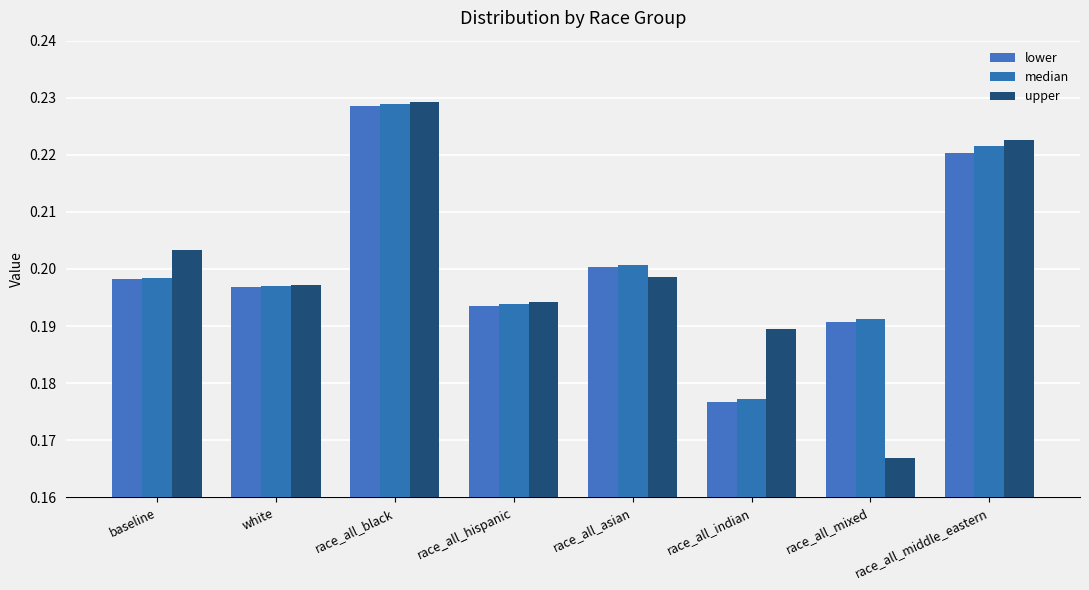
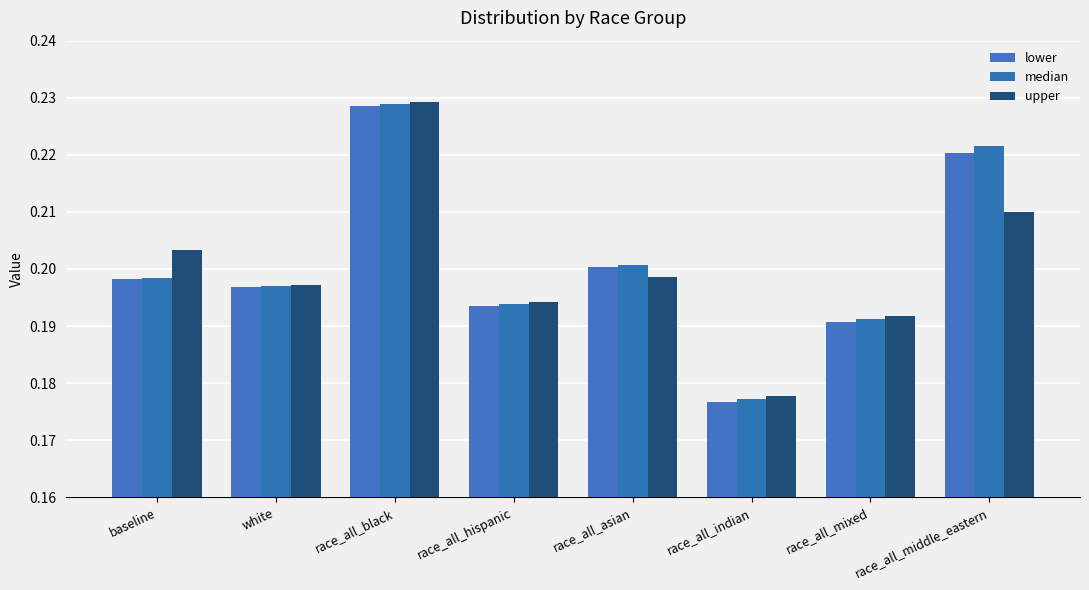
upper, race_all_indian: 0.189 -> 0.178
upper, race_all_mixed: 0.167 -> 0.192
upper, race_all_middle_eastern: 0.223 -> 0.210
